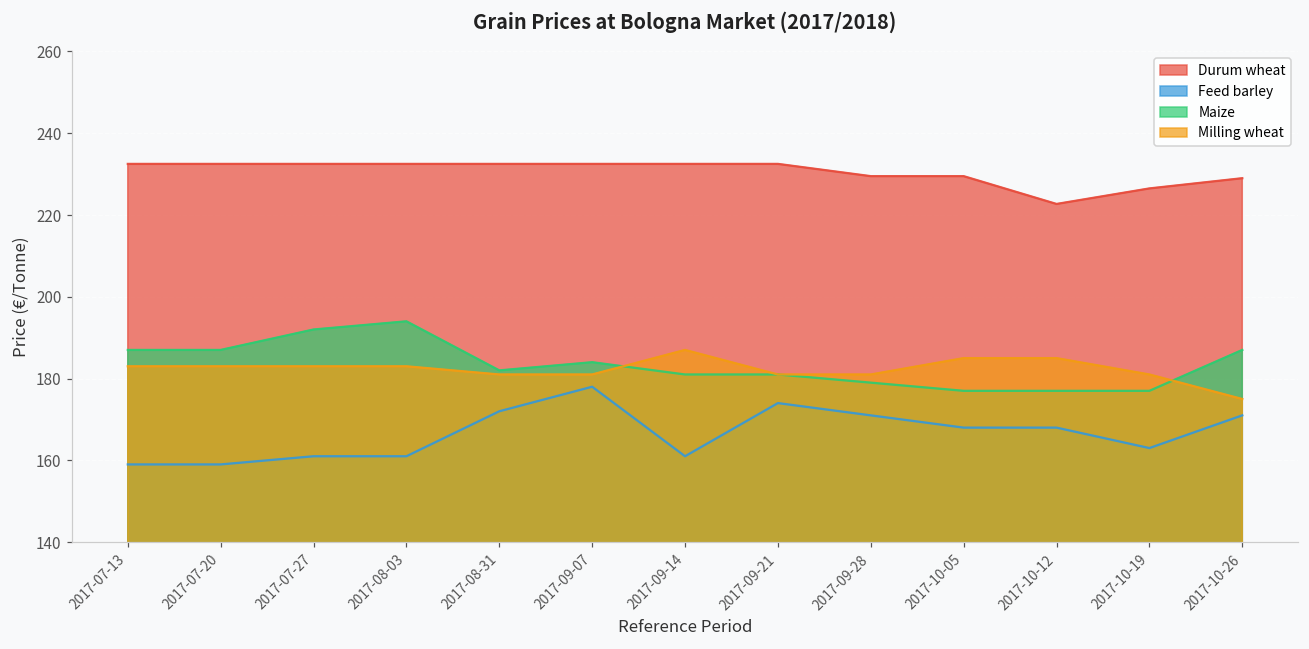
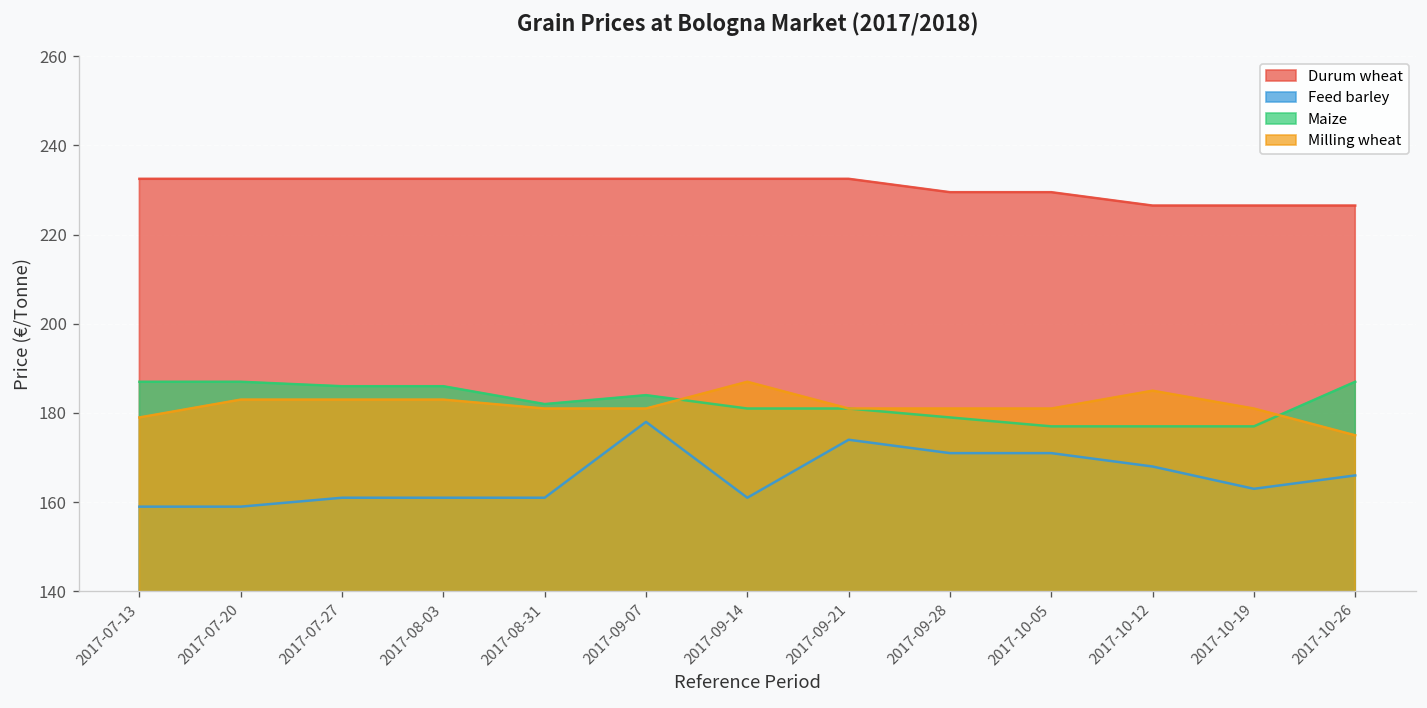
Milling wheat, 2017-07-13: 183 -> 179
Maize, 2017-07-27: 192 -> 186
Maize, 2017-08-03: 194 -> 186
Feed barley, 2017-08-31: 172 -> 161
Feed barley, 2017-10-05: 168 -> 171
Milling wheat, 2017-10-05: 185 -> 181
Durum wheat, 2017-10-12: 223 -> 227
Durum wheat, 2017-10-26: 229 -> 227
Feed barley, 2017-10-26: 171 -> 166
